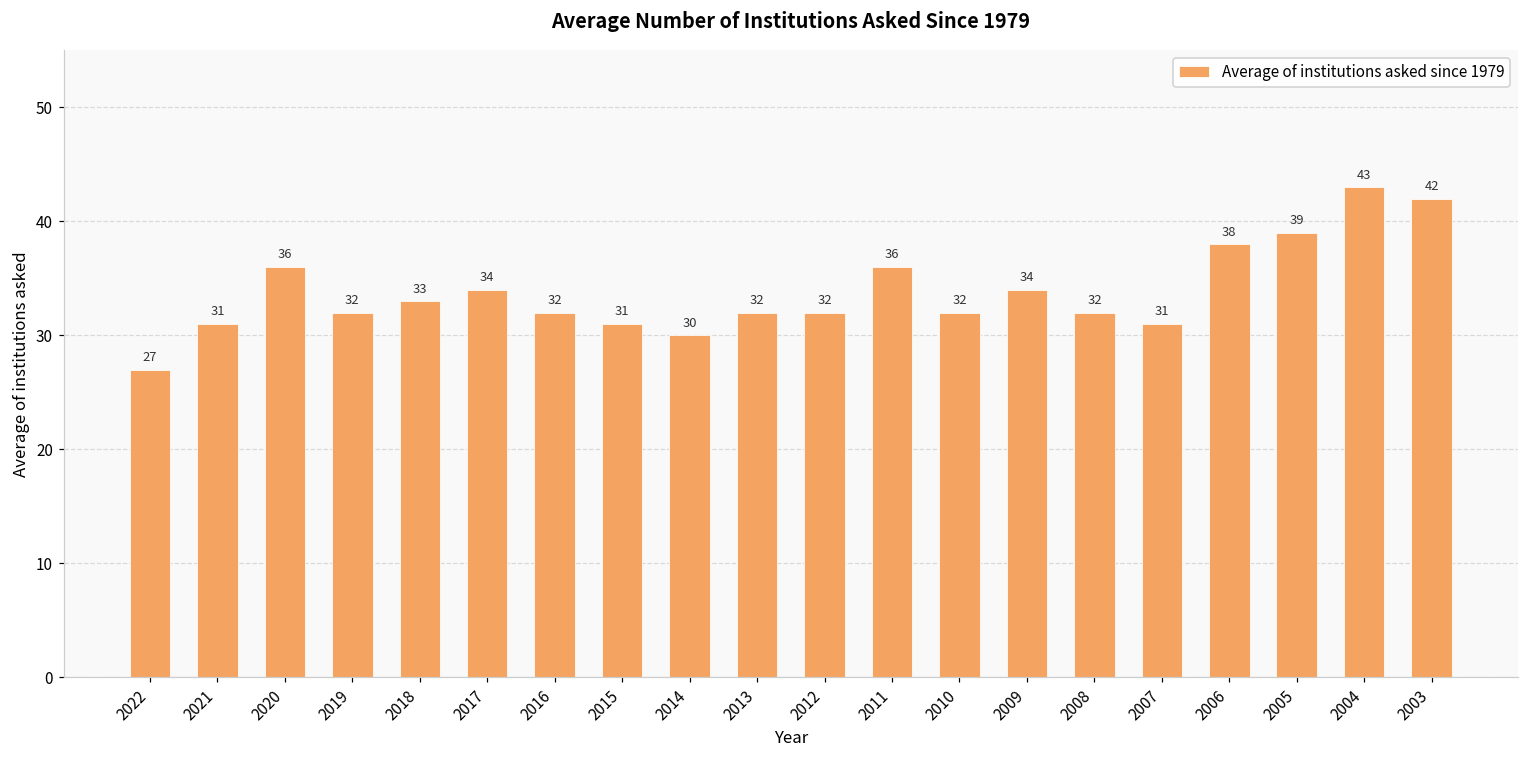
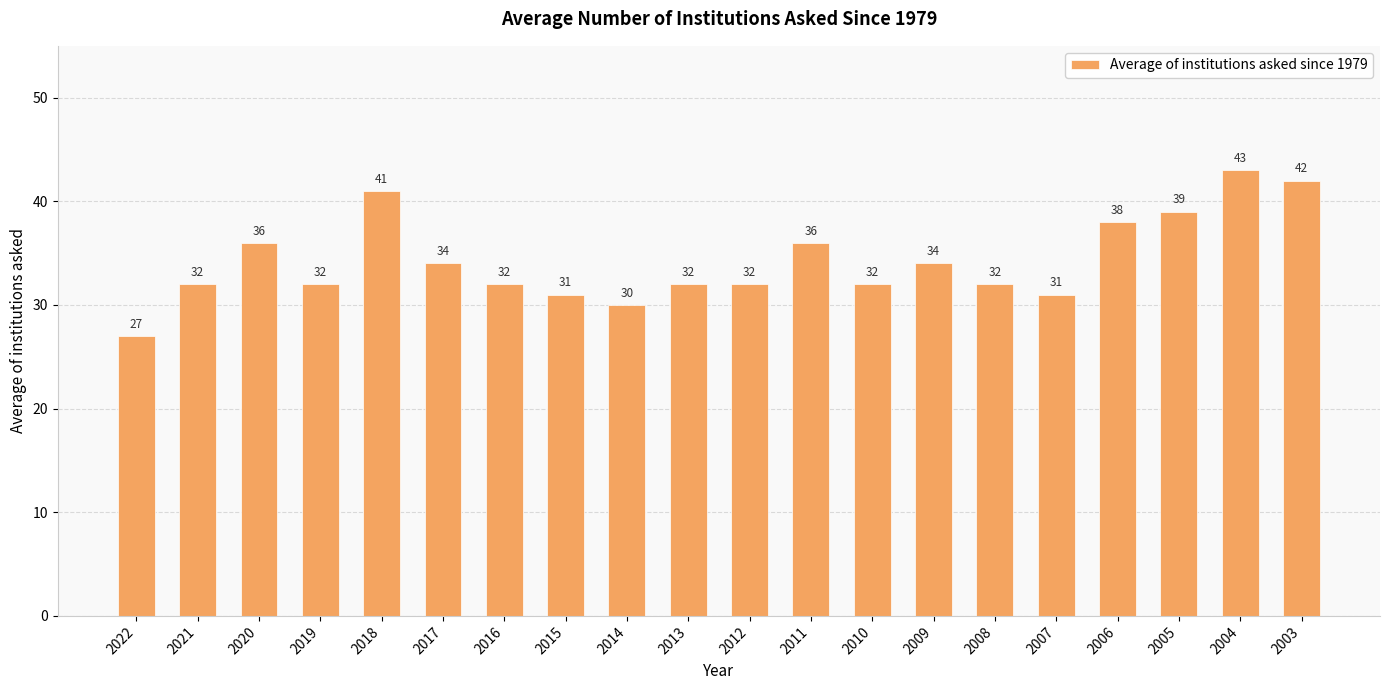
2021: 31 -> 32
2018: 33 -> 41
